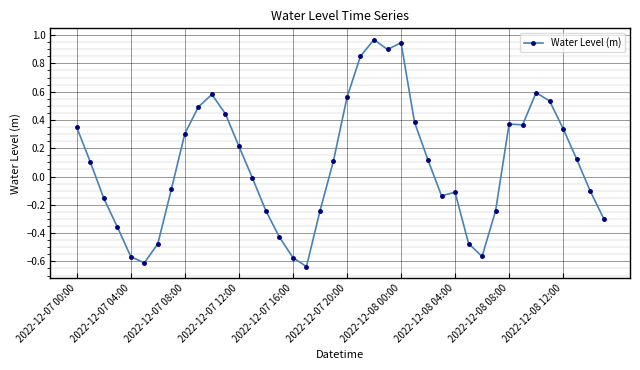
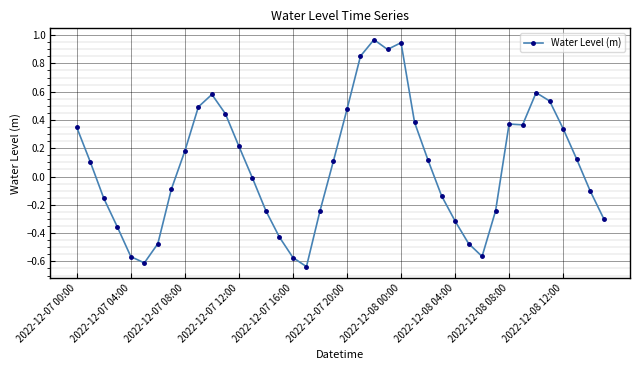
2022-12-07 08:00: 0.30 -> 0.18
2022-12-07 20:00: 0.56 -> 0.48
2022-12-08 04:00: -0.11 -> -0.31
